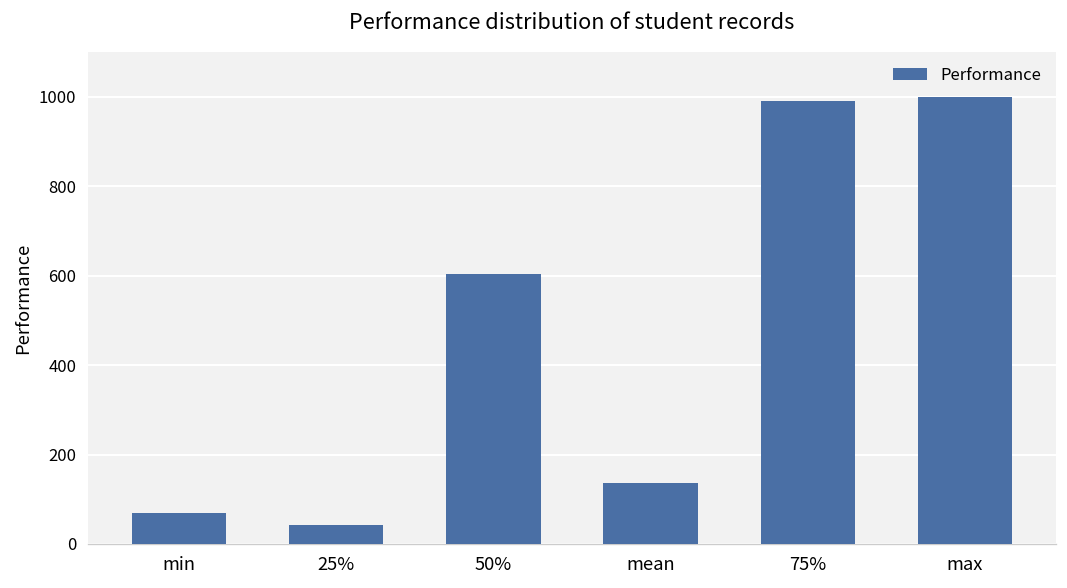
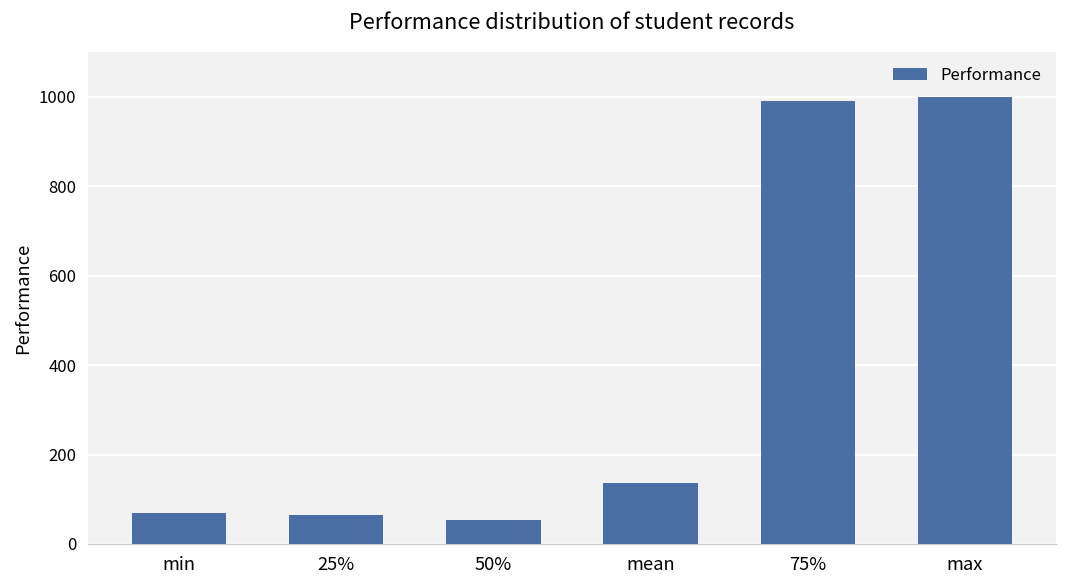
25%: 40 -> 60
50%: 600 -> 50
